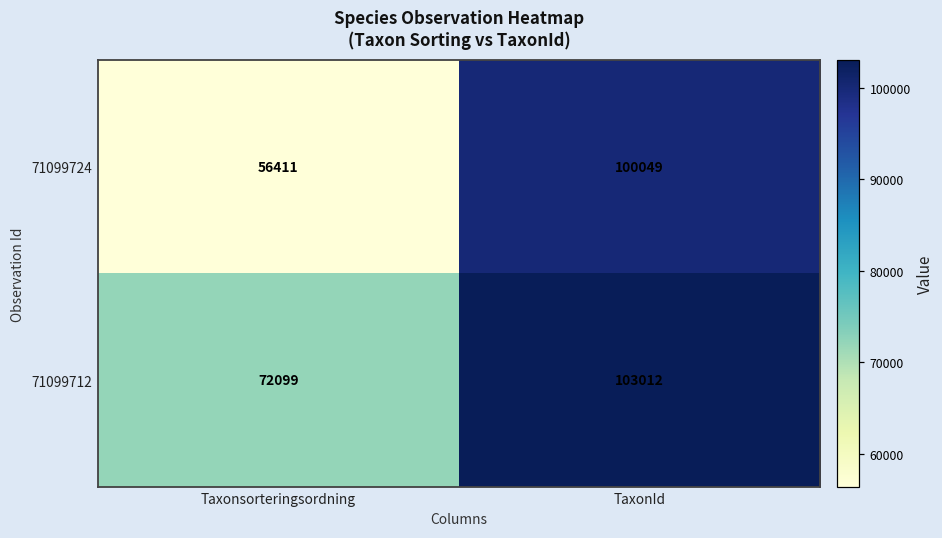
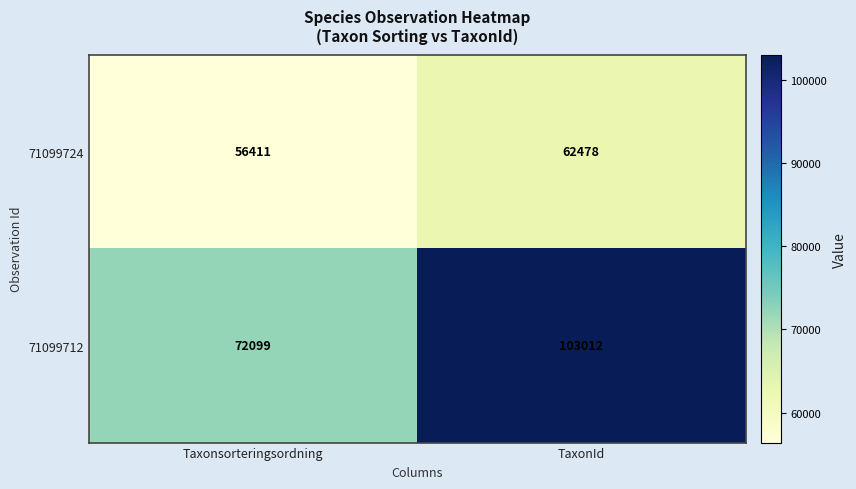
71099724, TaxonId: 100049 -> 62478
